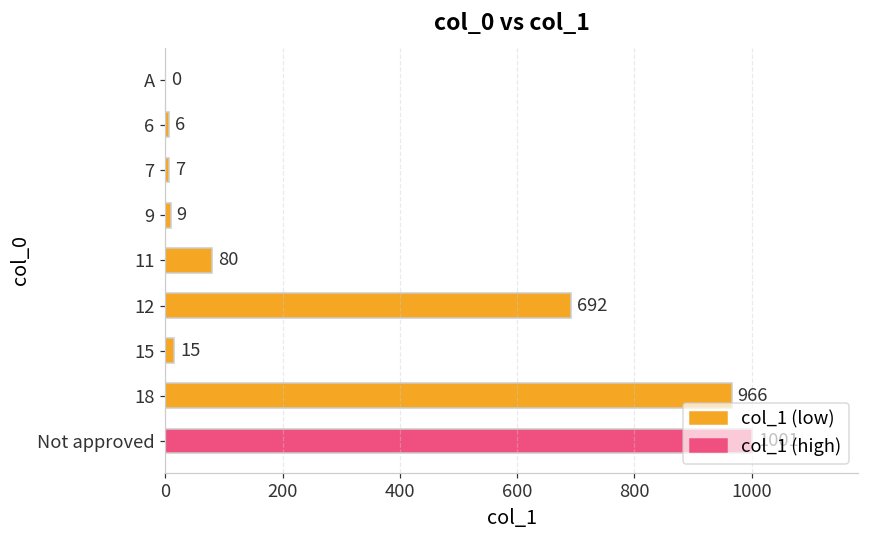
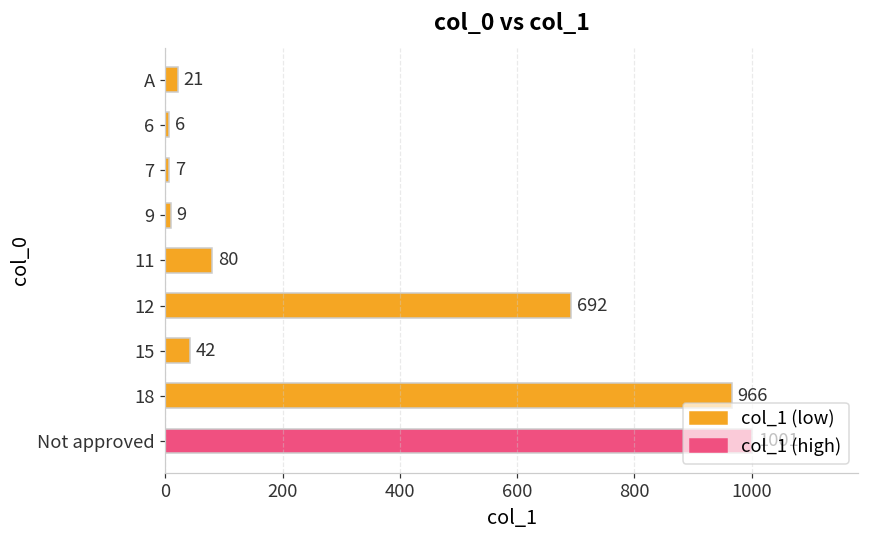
A: 0 -> 21
15: 15 -> 42
